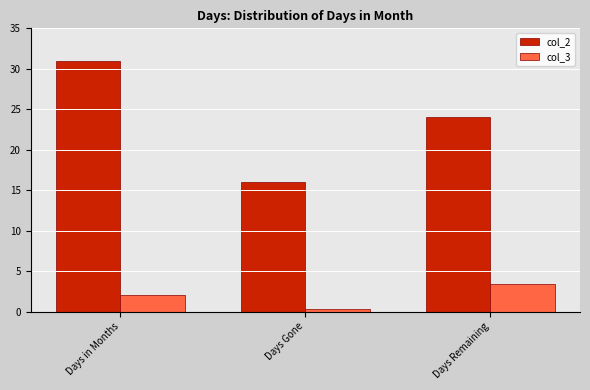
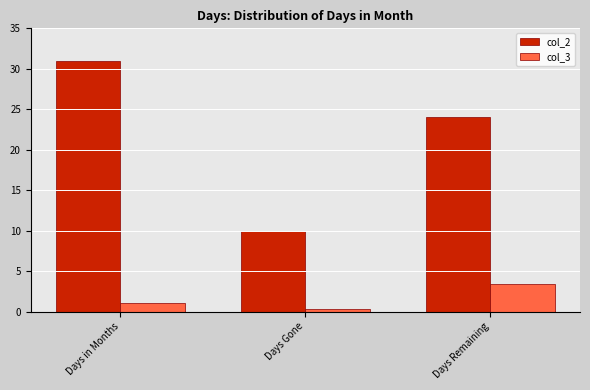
col_3, Days in Months: 2 -> 1
col_2, Days Gone: 16 -> 10
